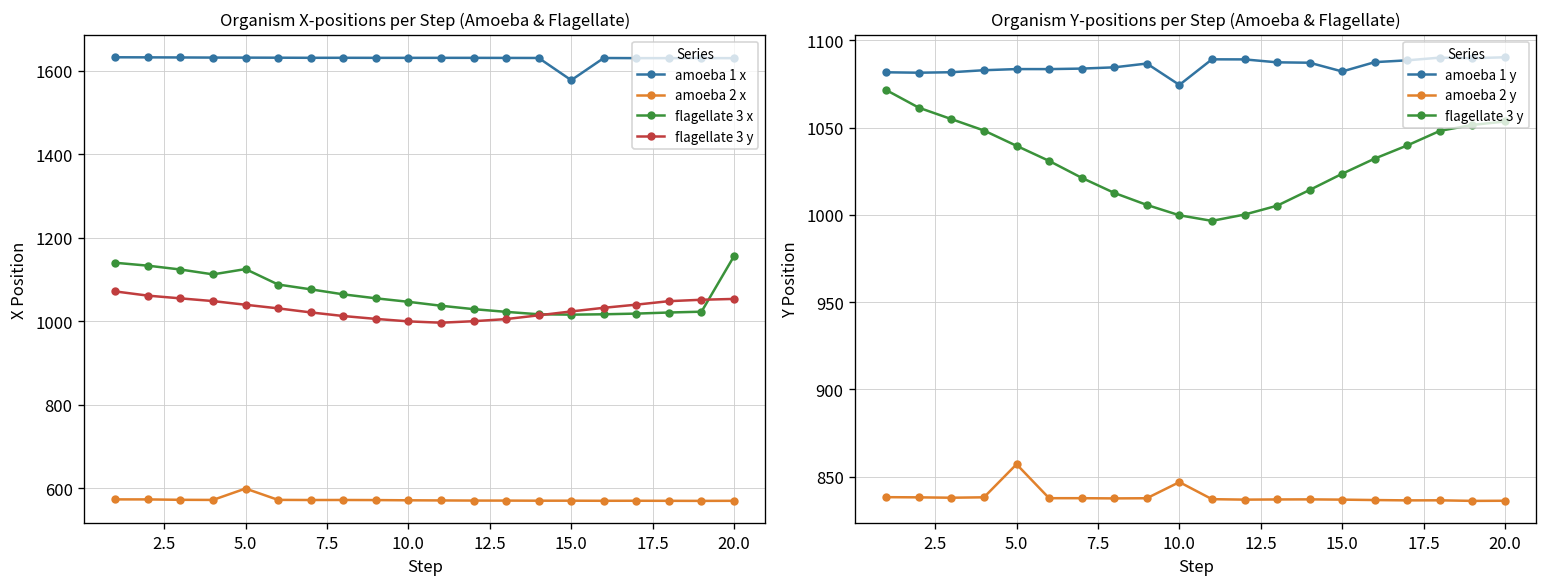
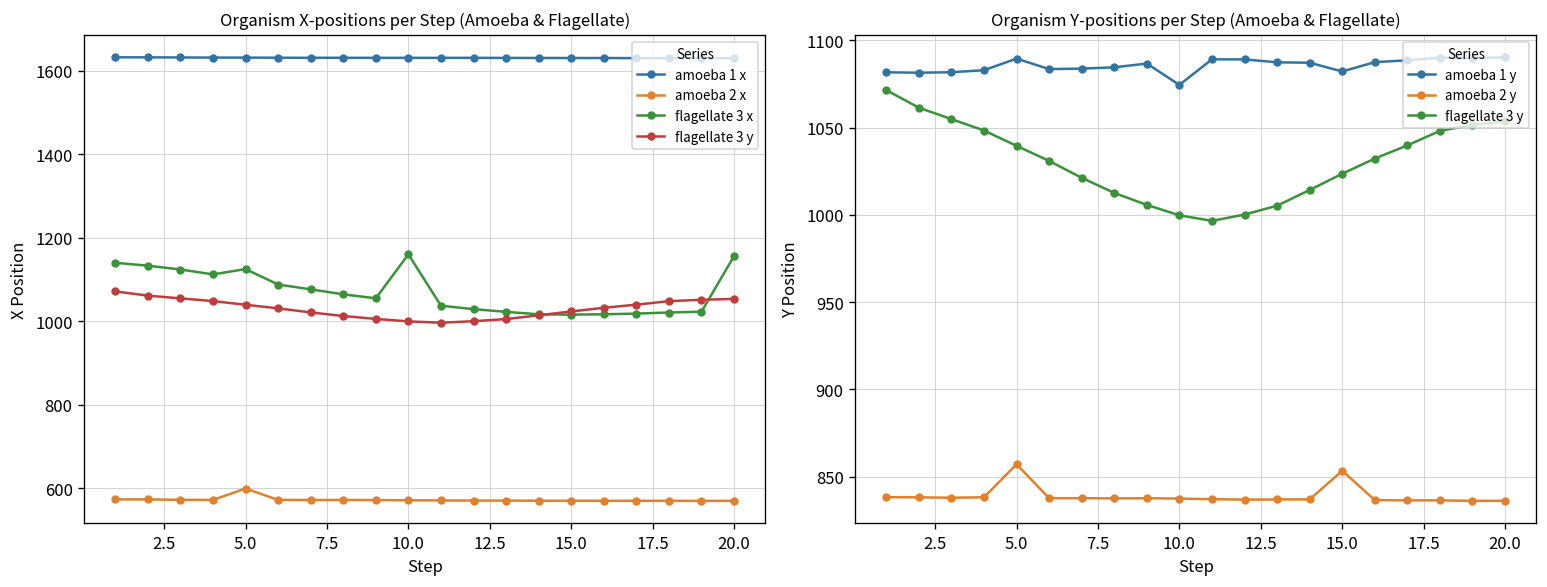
Organism X-positions per Step (Amoeba & Flagellate), flagellate 3 x, 10.0: 1050 -> 1160
Organism X-positions per Step (Amoeba & Flagellate), amoeba 1 x, 15.0: 1580 -> 1630
Organism Y-positions per Step (Amoeba & Flagellate), amoeba 1 y, 5.0: 1084 -> 1090
Organism Y-positions per Step (Amoeba & Flagellate), amoeba 2 y, 10.0: 847 -> 837
Organism Y-positions per Step (Amoeba & Flagellate), amoeba 2 y, 15.0: 837 -> 853
